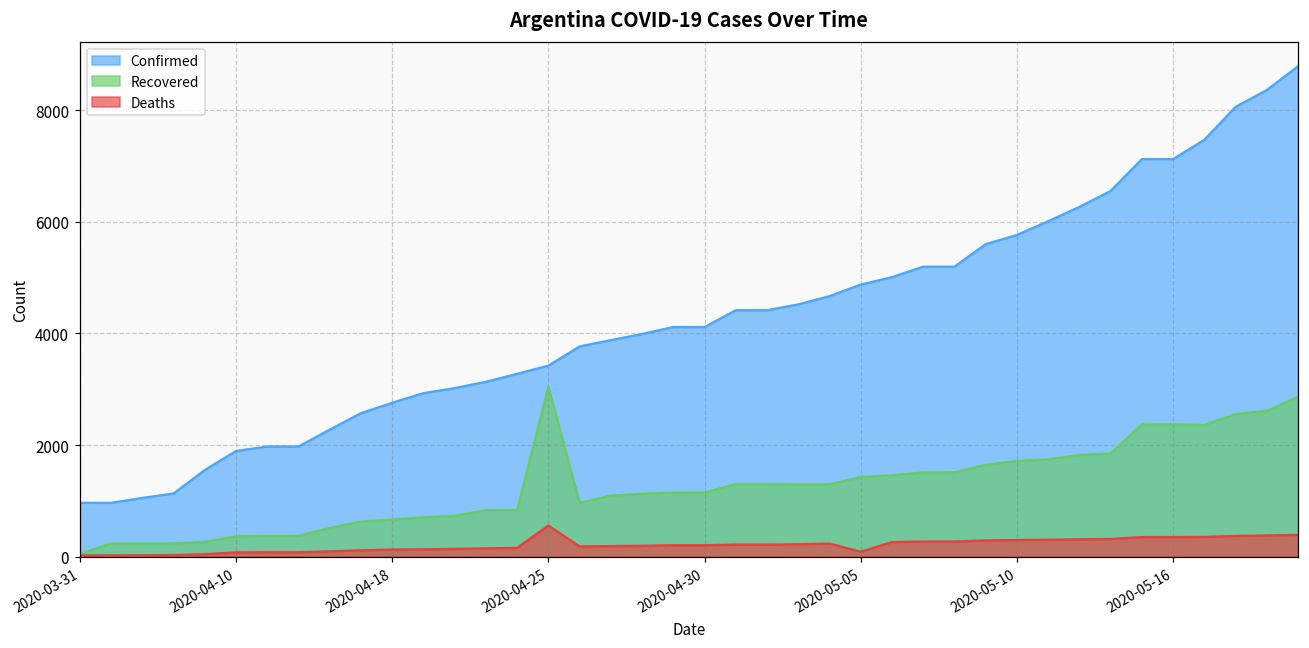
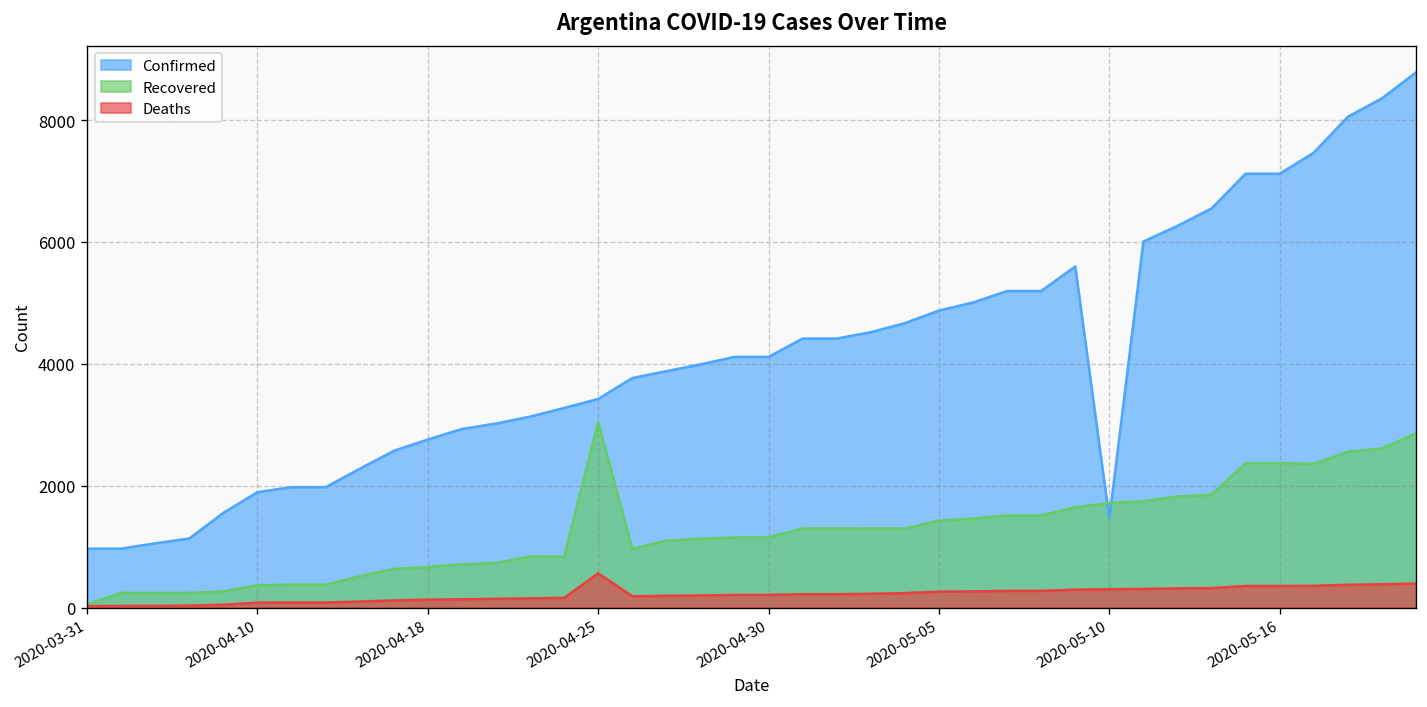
Deaths, 2020-05-05: 100 -> 300
Confirmed, 2020-05-10: 5800 -> 1500
